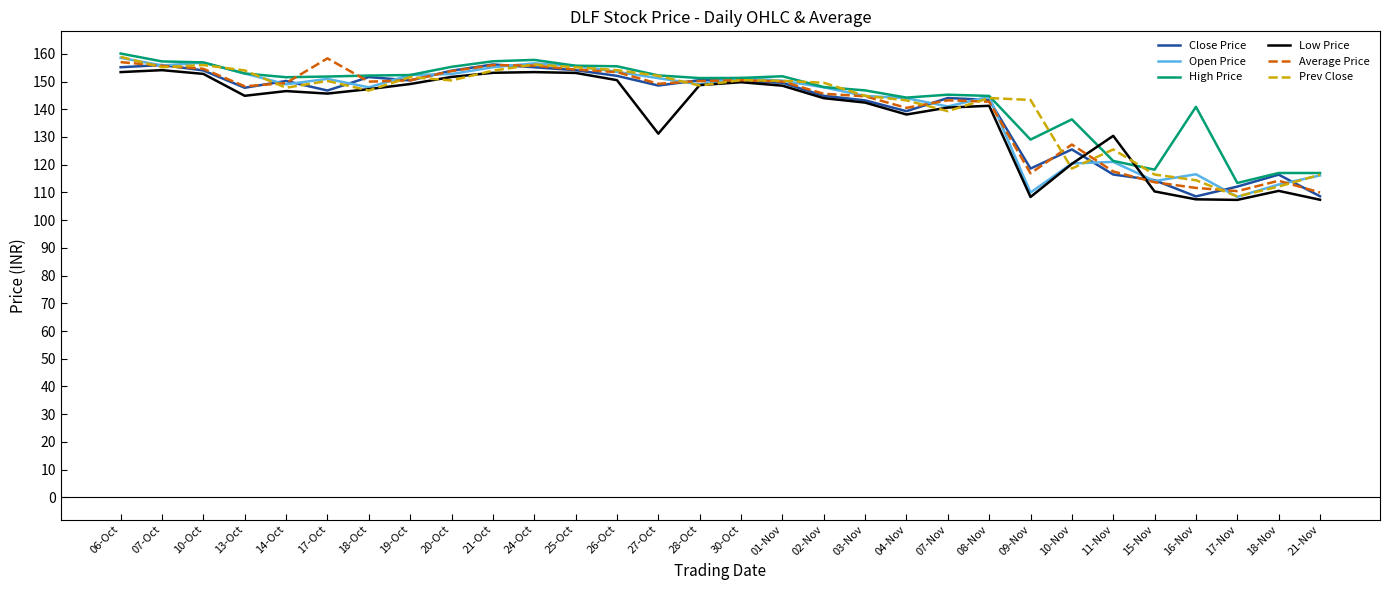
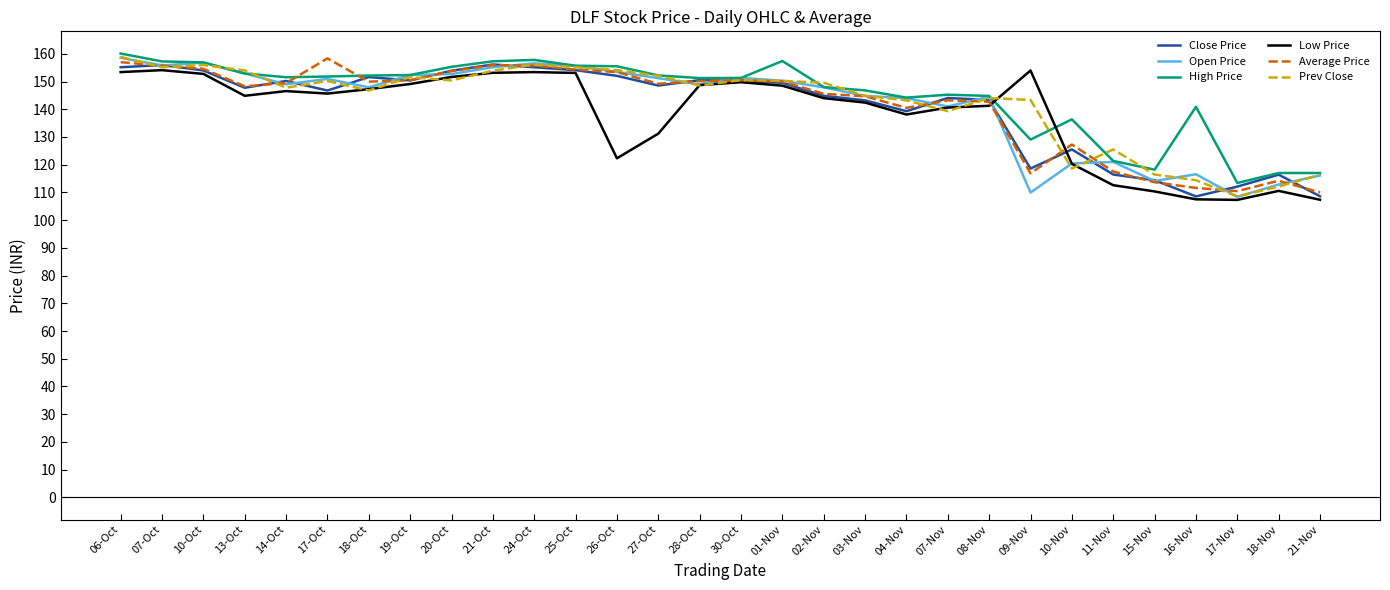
Low Price, 26-Oct: 151 -> 122
High Price, 01-Nov: 152 -> 157
Low Price, 09-Nov: 108 -> 154
Low Price, 11-Nov: 130 -> 113
